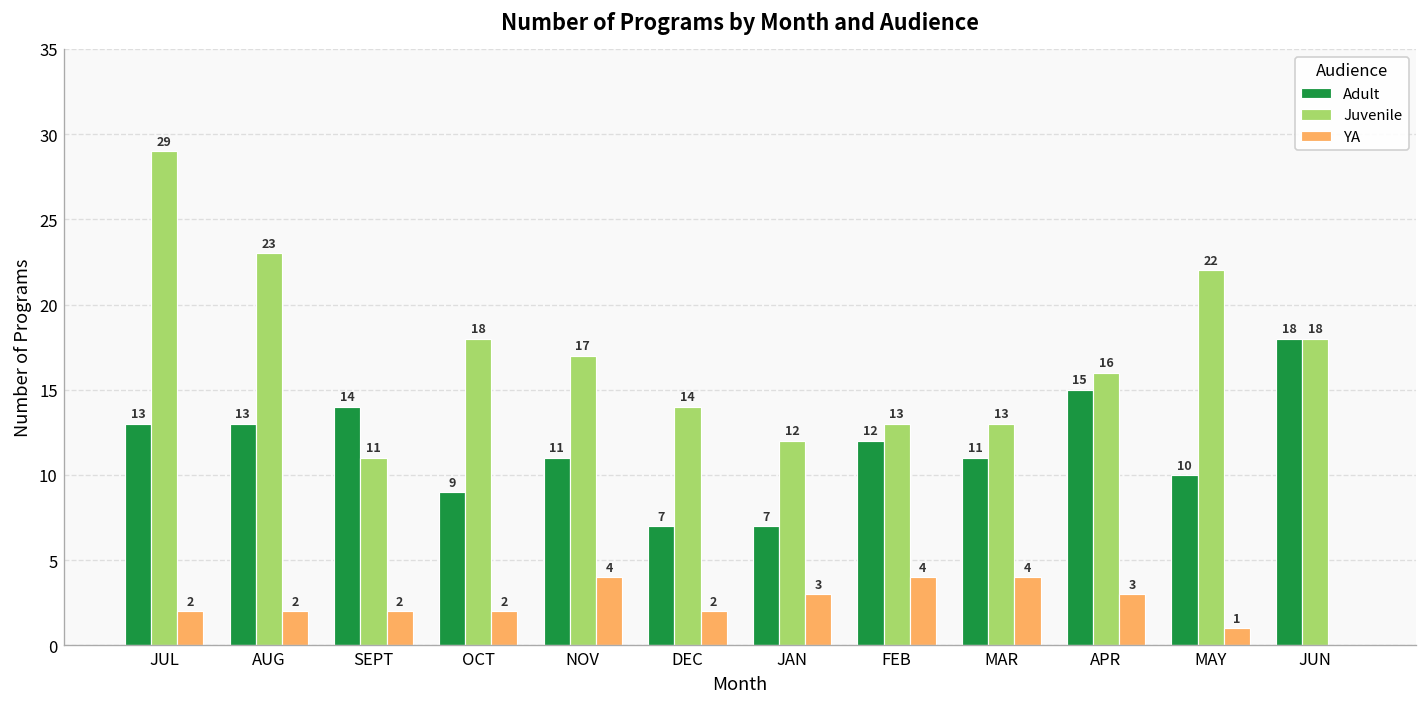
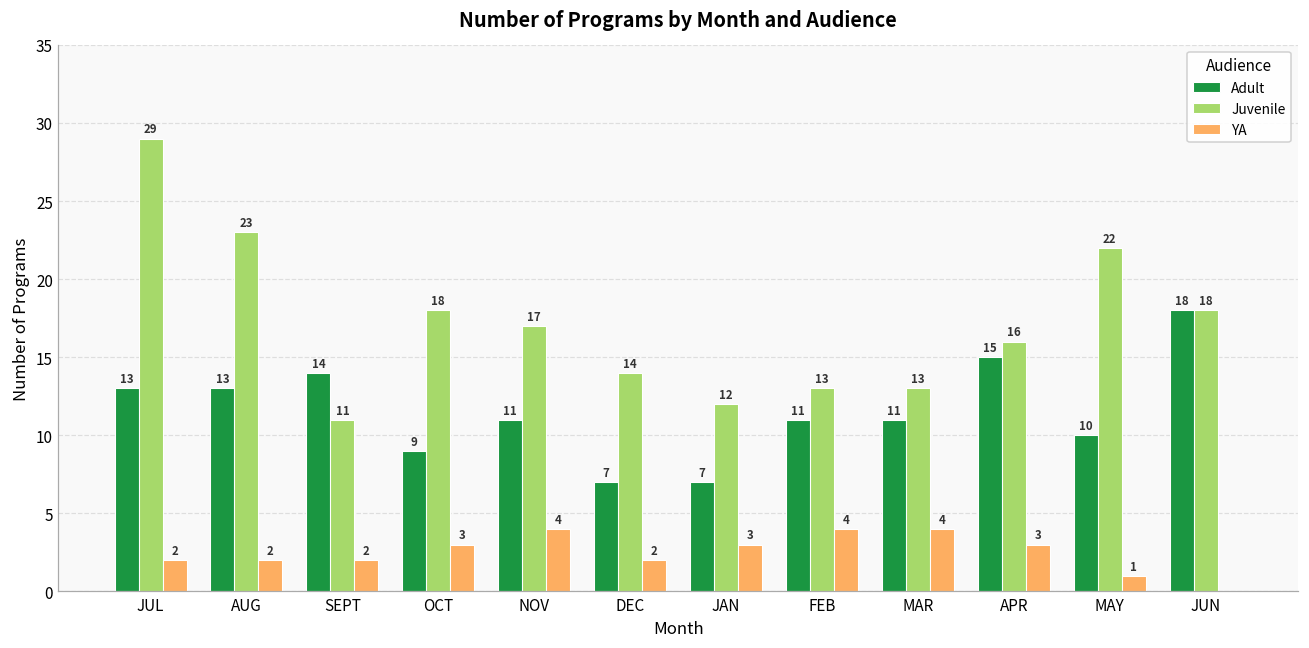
YA, OCT: 2 -> 3
Adult, FEB: 12 -> 11
